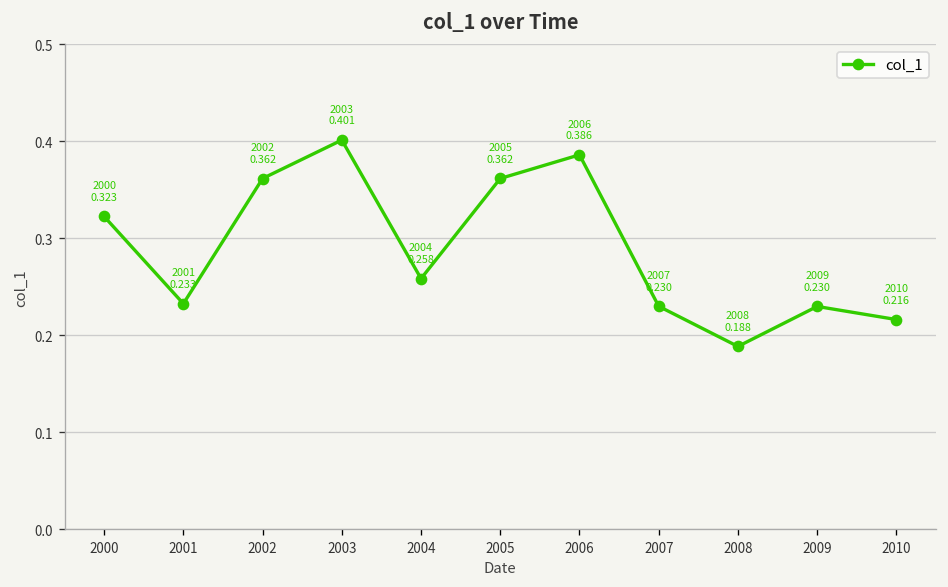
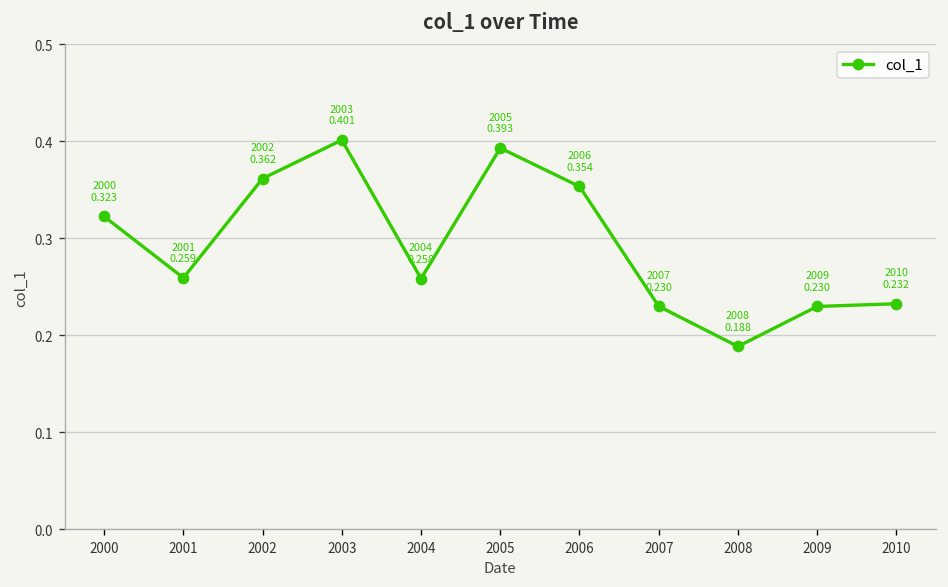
2001: 0.233 -> 0.259
2005: 0.362 -> 0.393
2006: 0.386 -> 0.354
2010: 0.216 -> 0.232
